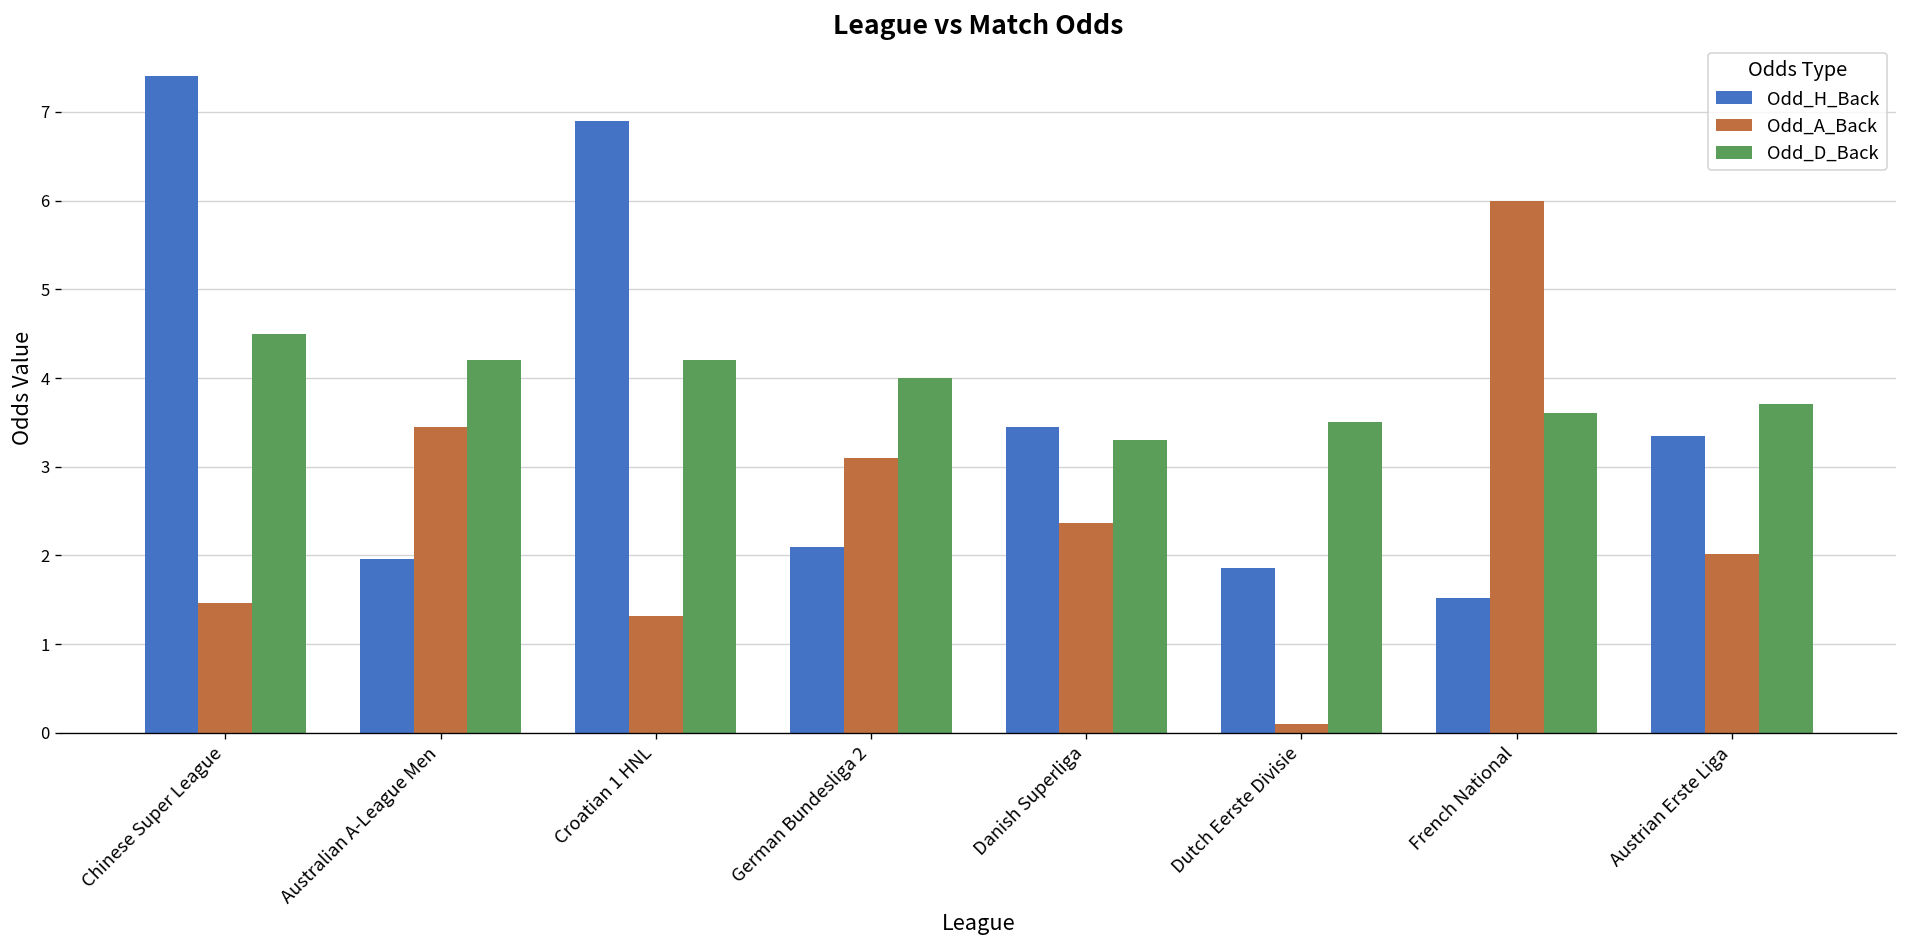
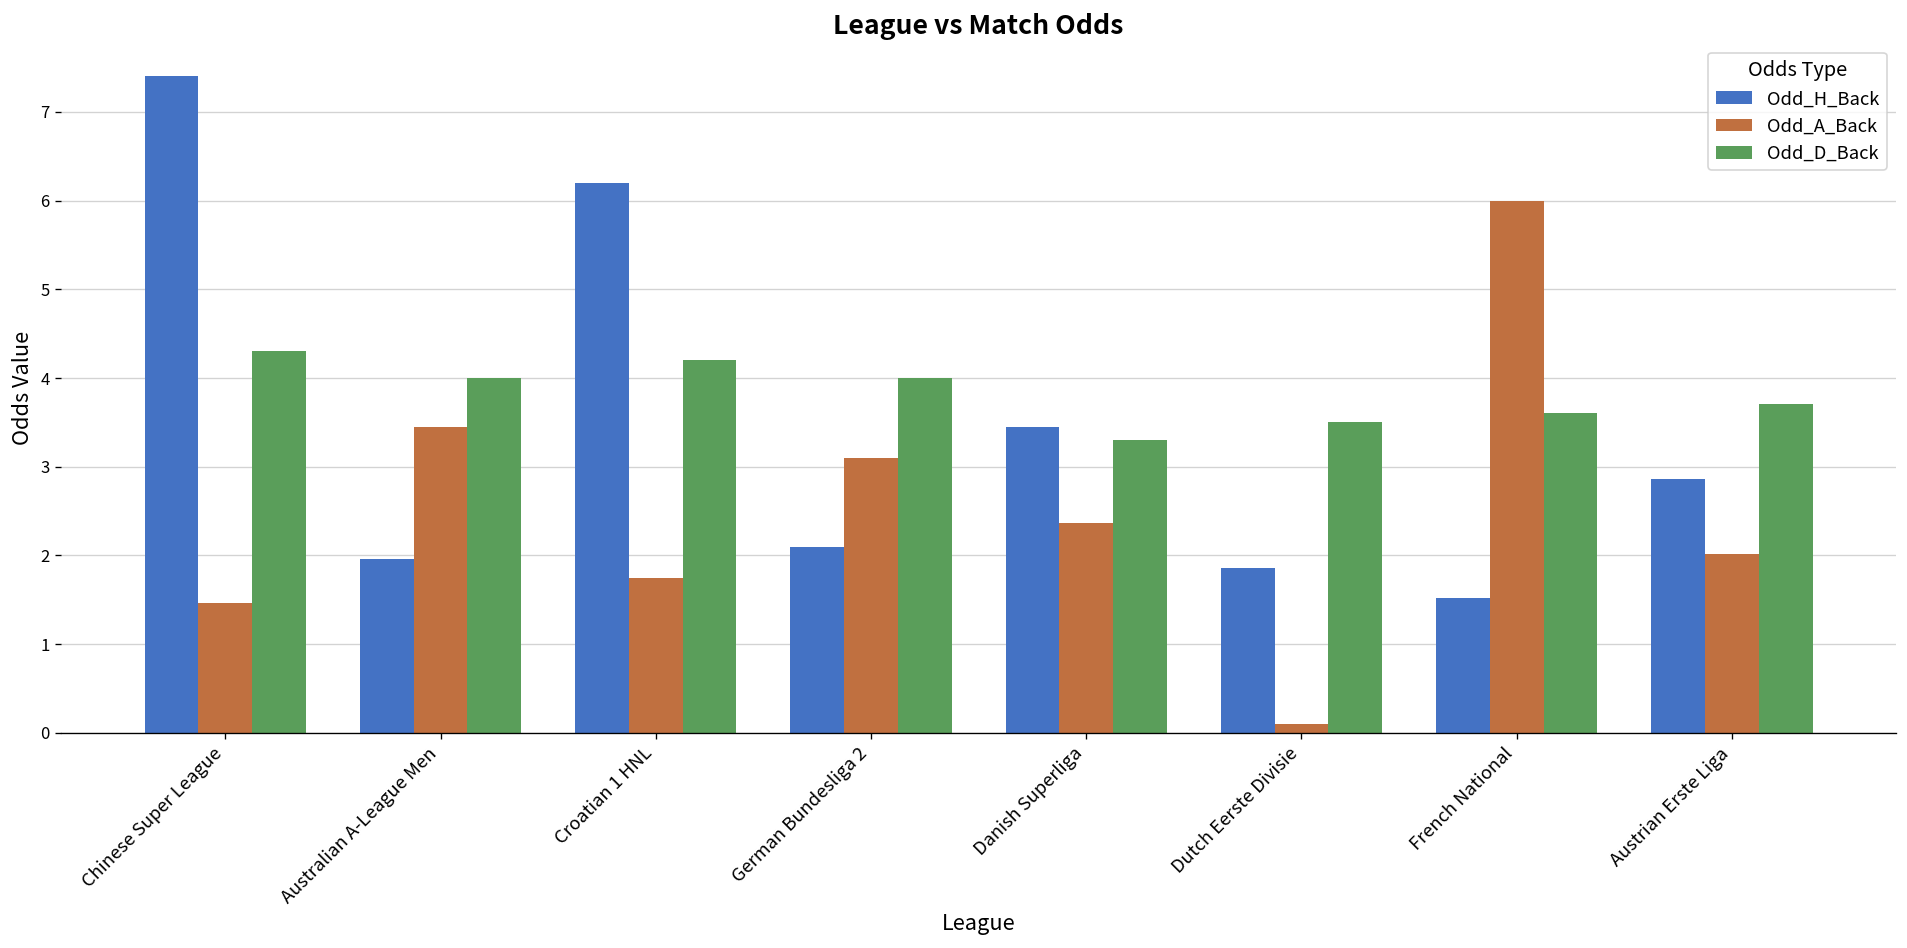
Odd_D_Back, Chinese Super League: 4.5 -> 4.3
Odd_D_Back, Australian A-League Men: 4.2 -> 4.0
Odd_H_Back, Croatian 1 HNL: 6.9 -> 6.2
Odd_A_Back, Croatian 1 HNL: 1.3 -> 1.8
Odd_H_Back, Austrian Erste Liga: 3.4 -> 2.9
